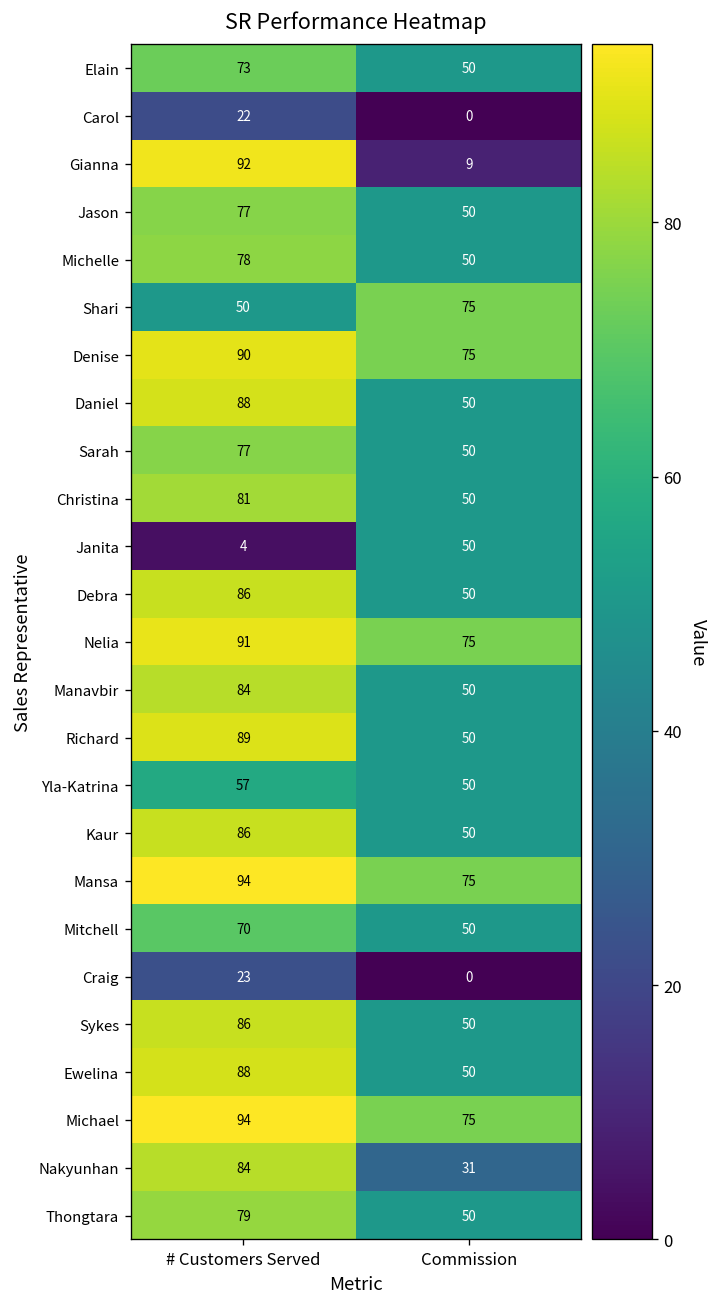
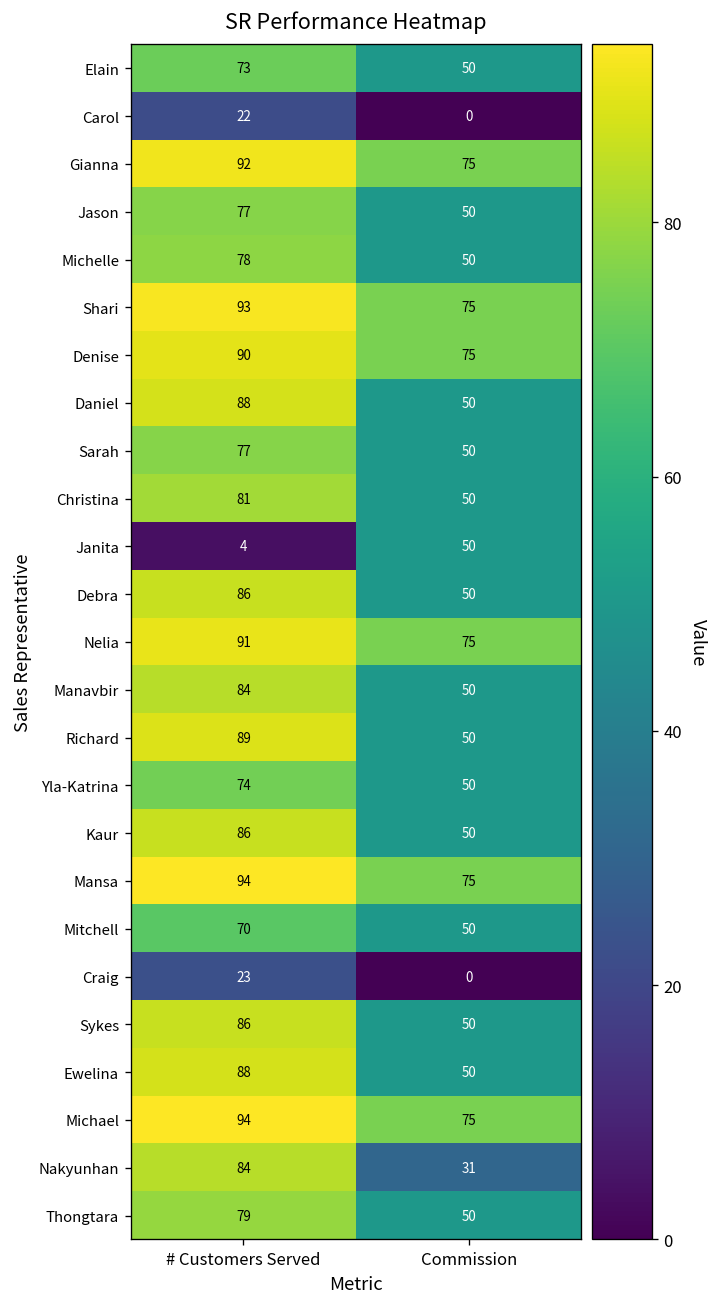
Gianna, Commission: 9 -> 75
Shari, # Customers Served: 50 -> 93
Yla-Katrina, # Customers Served: 57 -> 74
